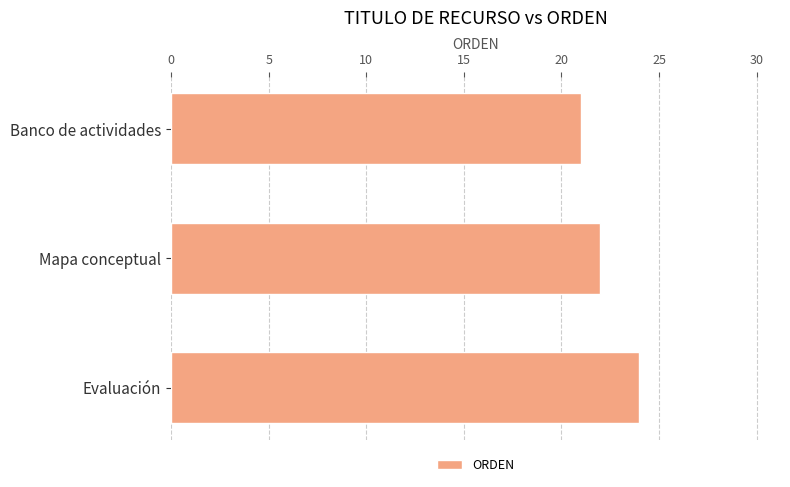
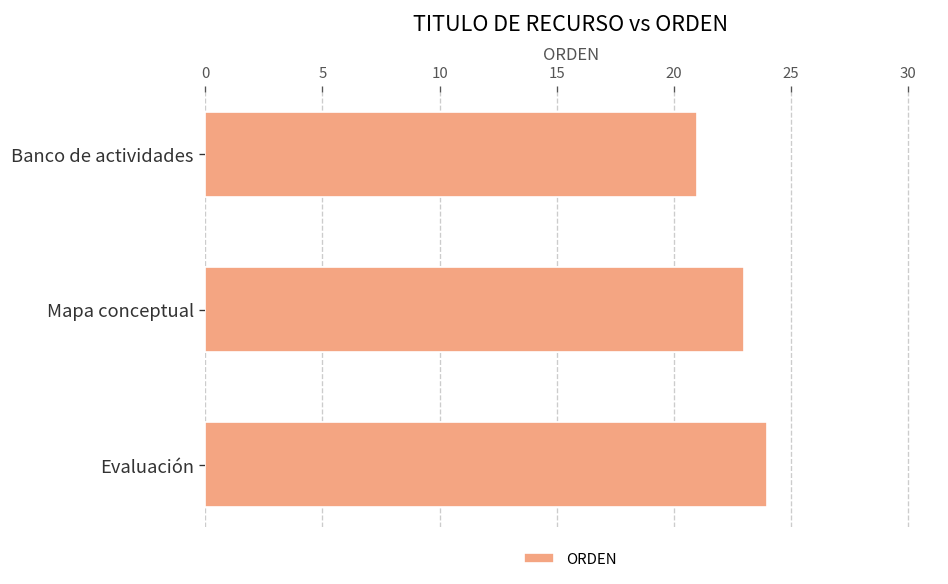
Mapa conceptual: 22 -> 23
